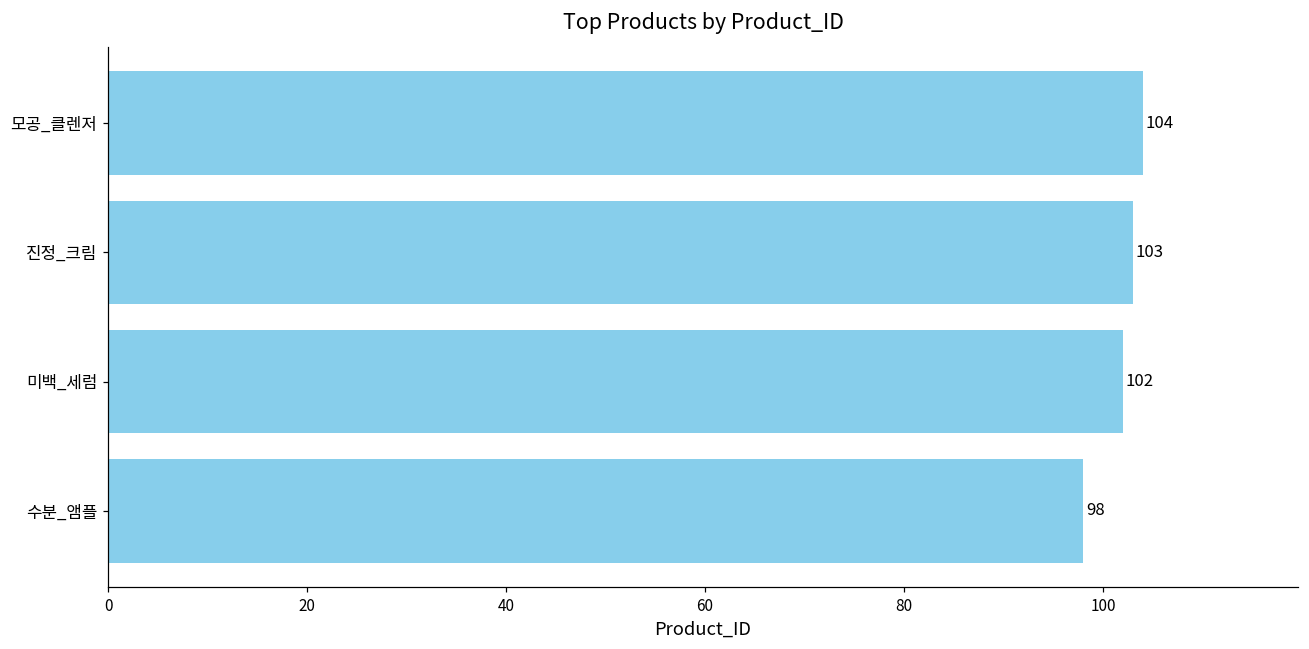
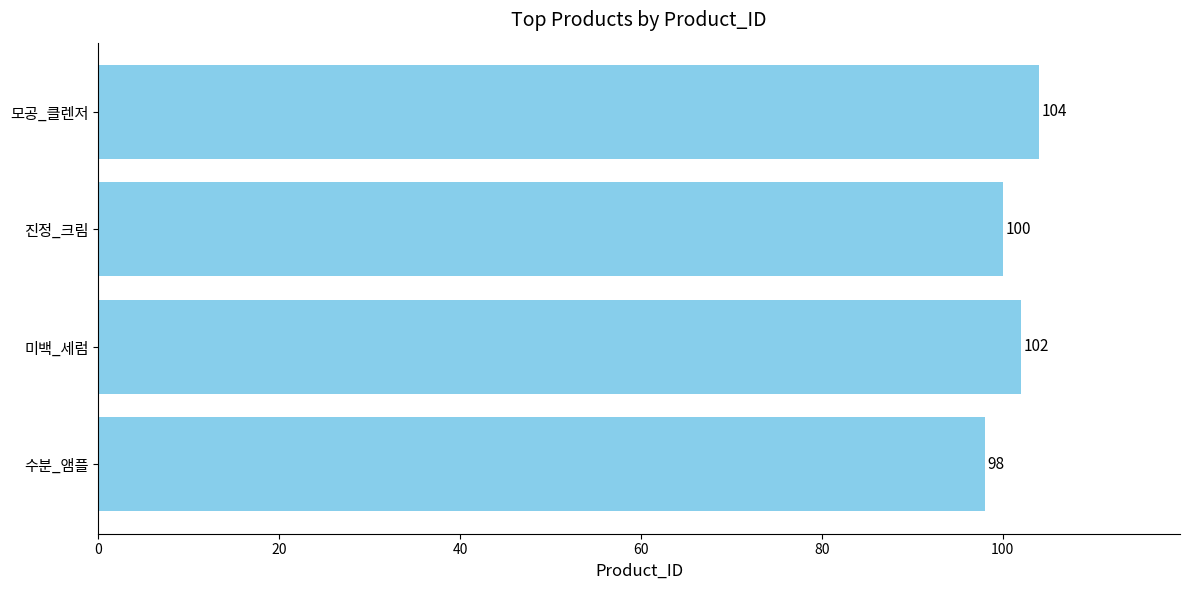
진정_크림: 103 -> 100
